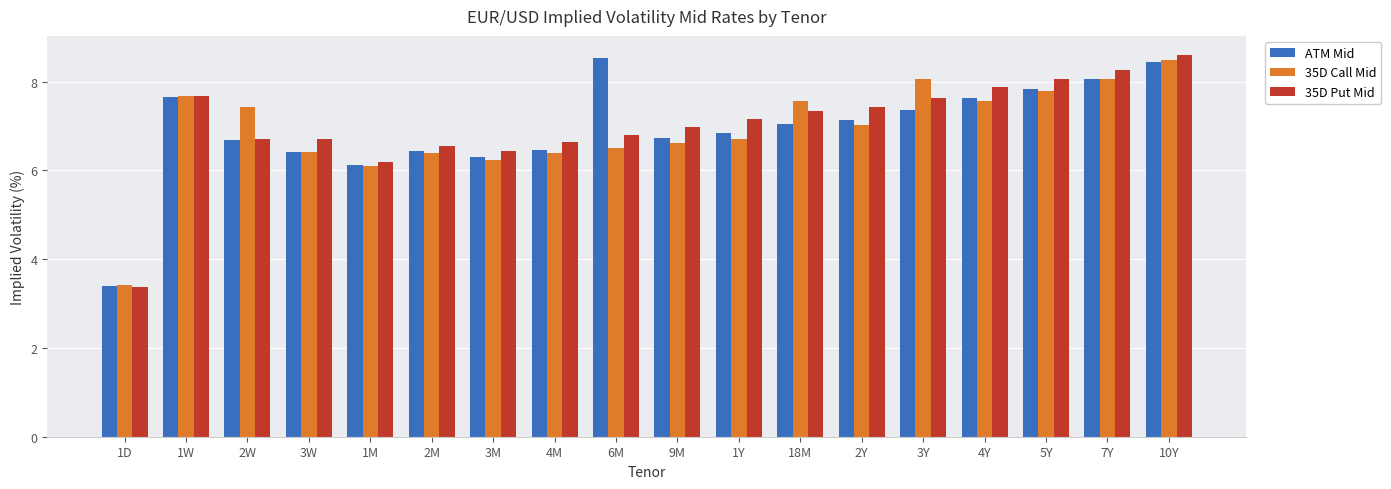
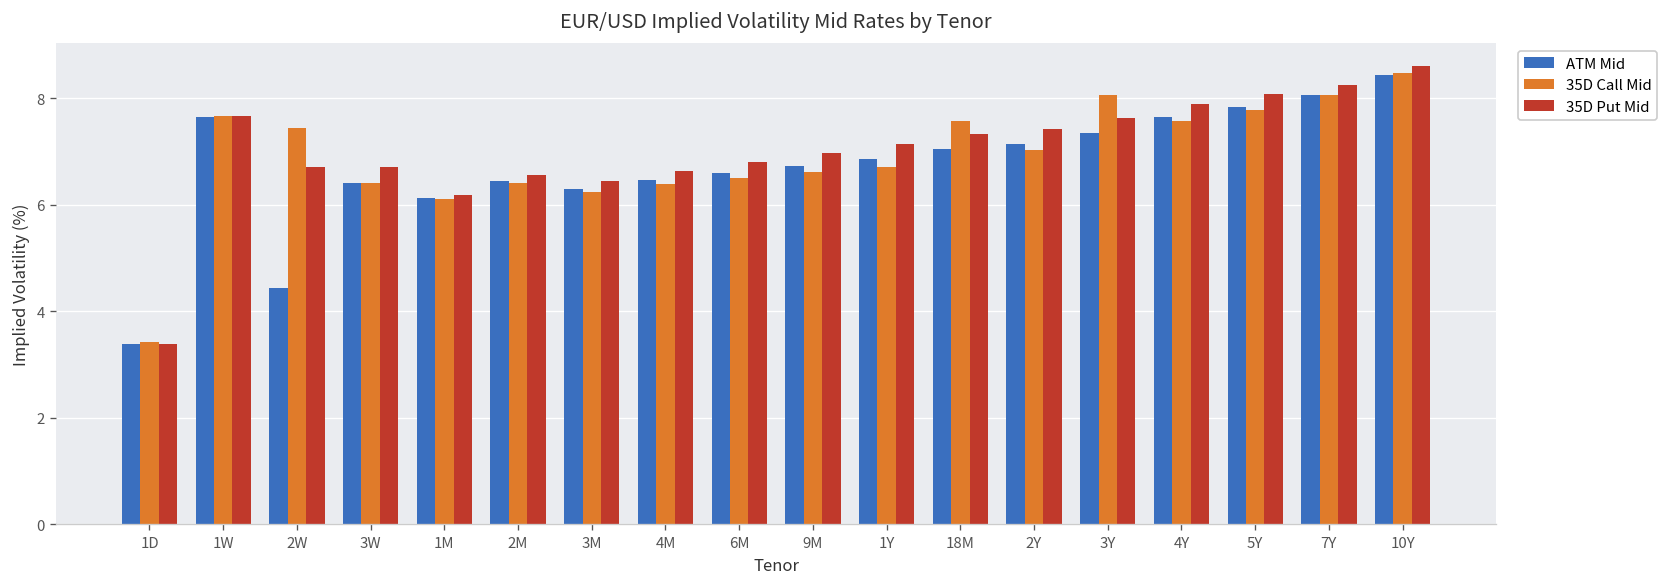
ATM Mid, 2W: 6.7 -> 4.4
ATM Mid, 6M: 8.5 -> 6.6
